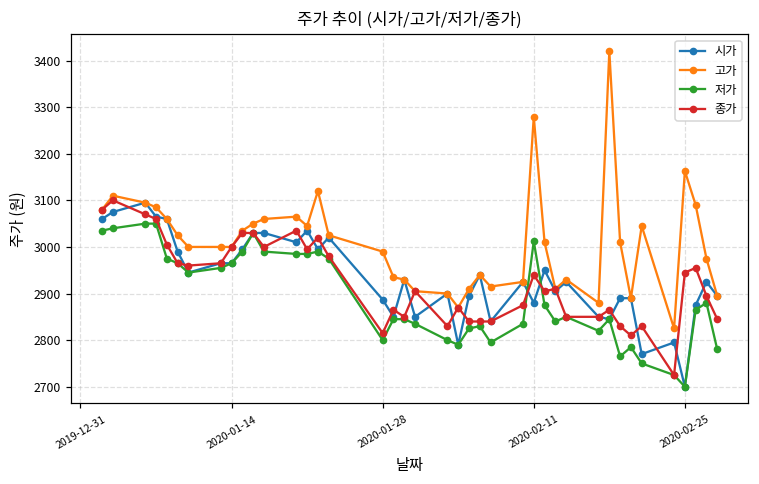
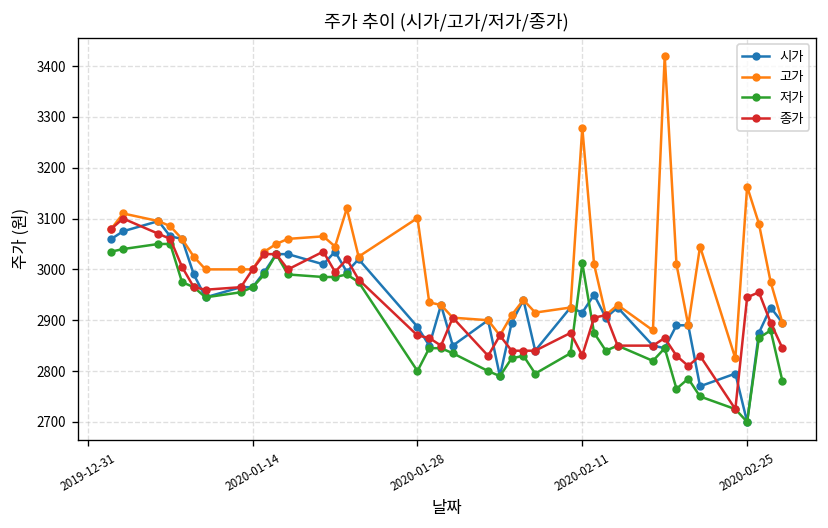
고가, 2020-01-28: 2990 -> 3100
종가, 2020-01-28: 2820 -> 2870
시가, 2020-02-11: 2880 -> 2920
종가, 2020-02-11: 2940 -> 2830
